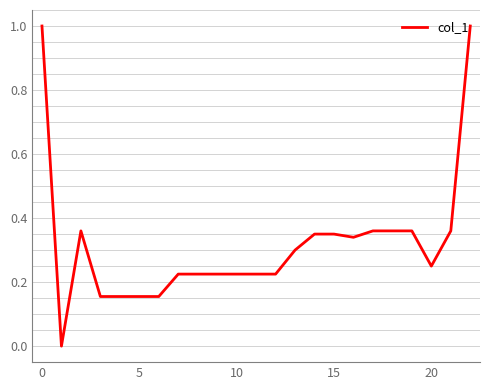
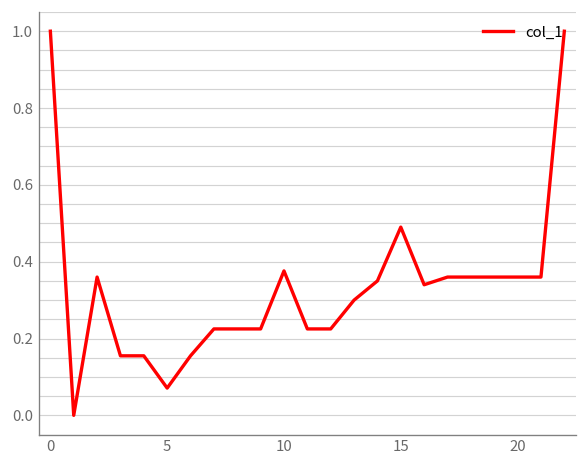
5: 0.16 -> 0.07
10: 0.23 -> 0.38
15: 0.35 -> 0.49
20: 0.25 -> 0.36
